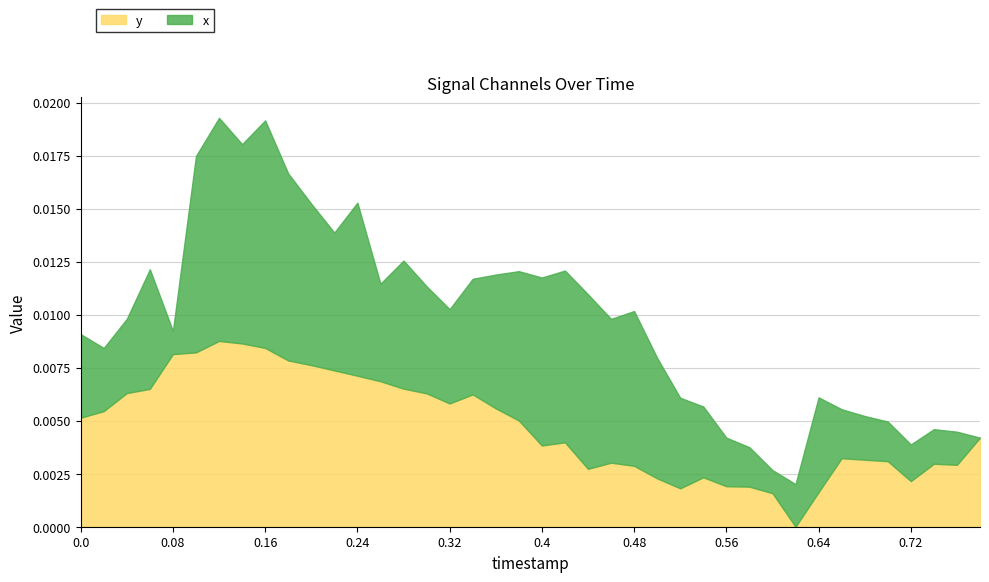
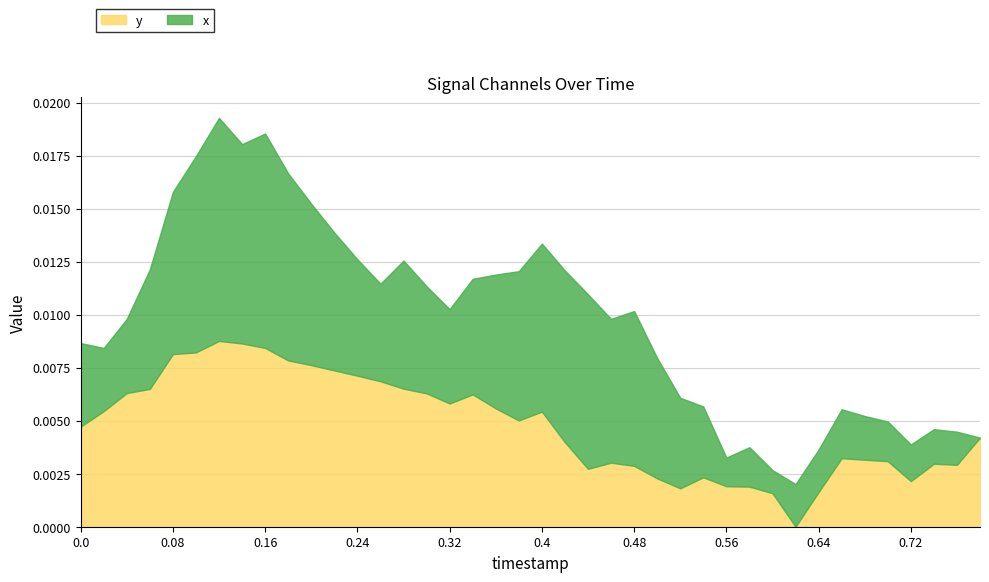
y, 0.0: 0.0051 -> 0.0047
x, 0.08: 0.0011 -> 0.0077
x, 0.16: 0.0107 -> 0.0101
x, 0.24: 0.0082 -> 0.0055
y, 0.4: 0.0038 -> 0.0054
x, 0.56: 0.0023 -> 0.0013
x, 0.64: 0.0045 -> 0.0020
